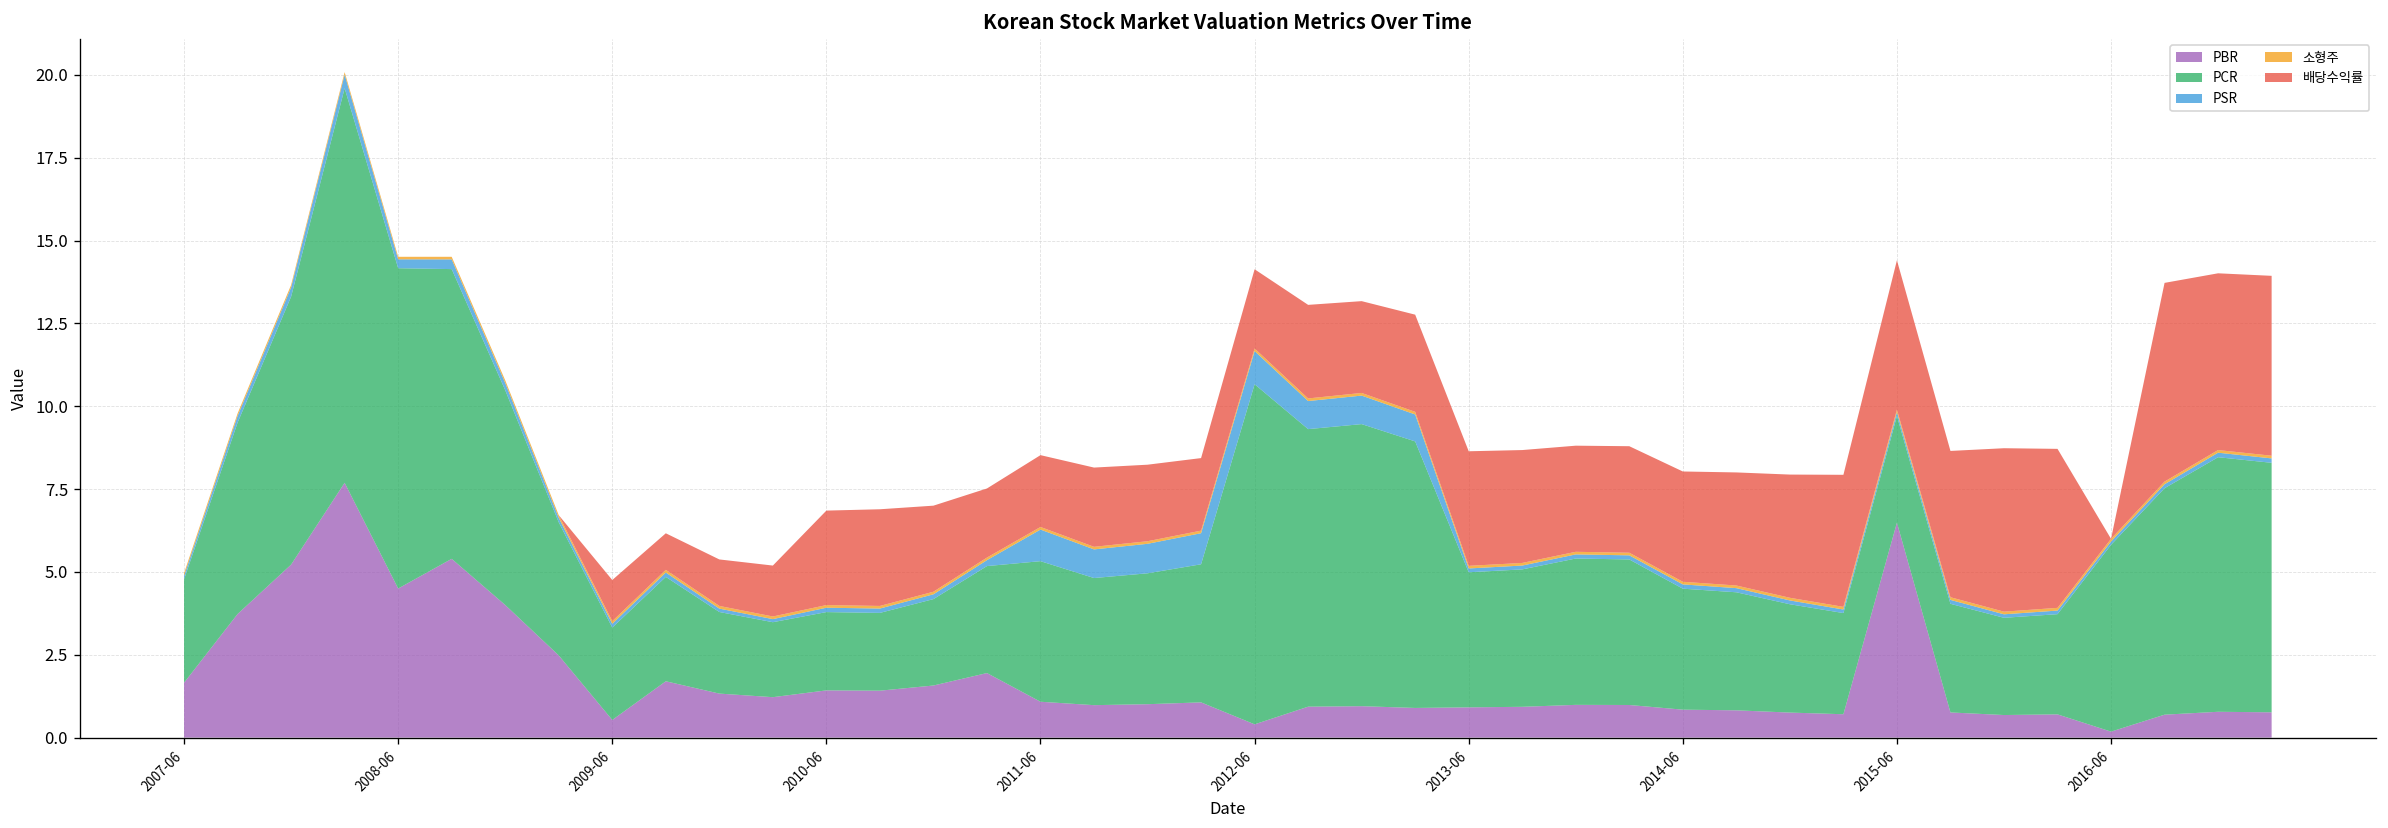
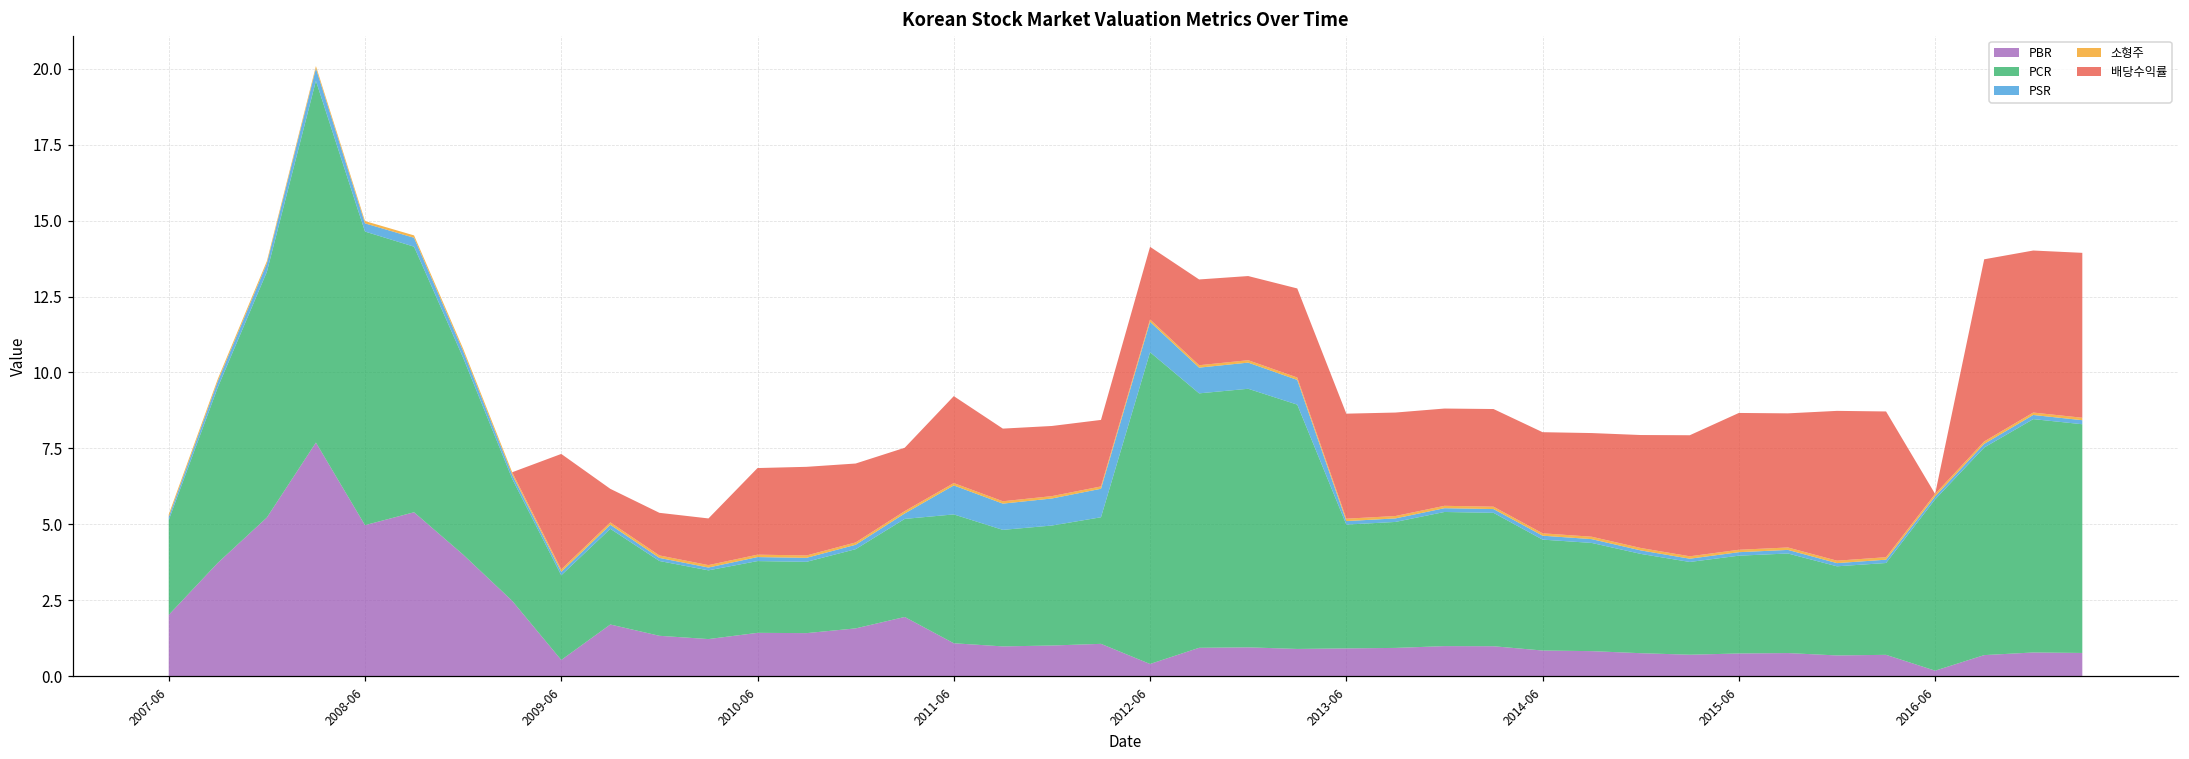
PBR, 2007-06: 1.7 -> 2.0
PBR, 2008-06: 4.5 -> 5.0
배당수익률, 2009-06: 1.2 -> 3.8
배당수익률, 2011-06: 2.2 -> 2.9
PBR, 2015-06: 6.5 -> 0.7
